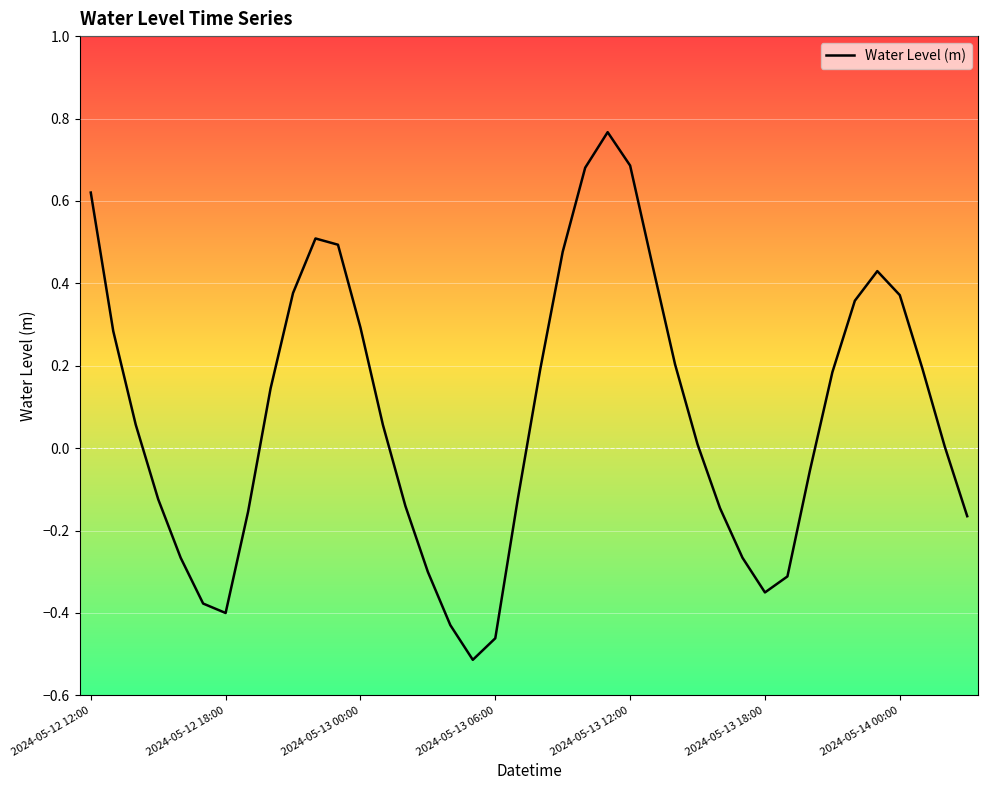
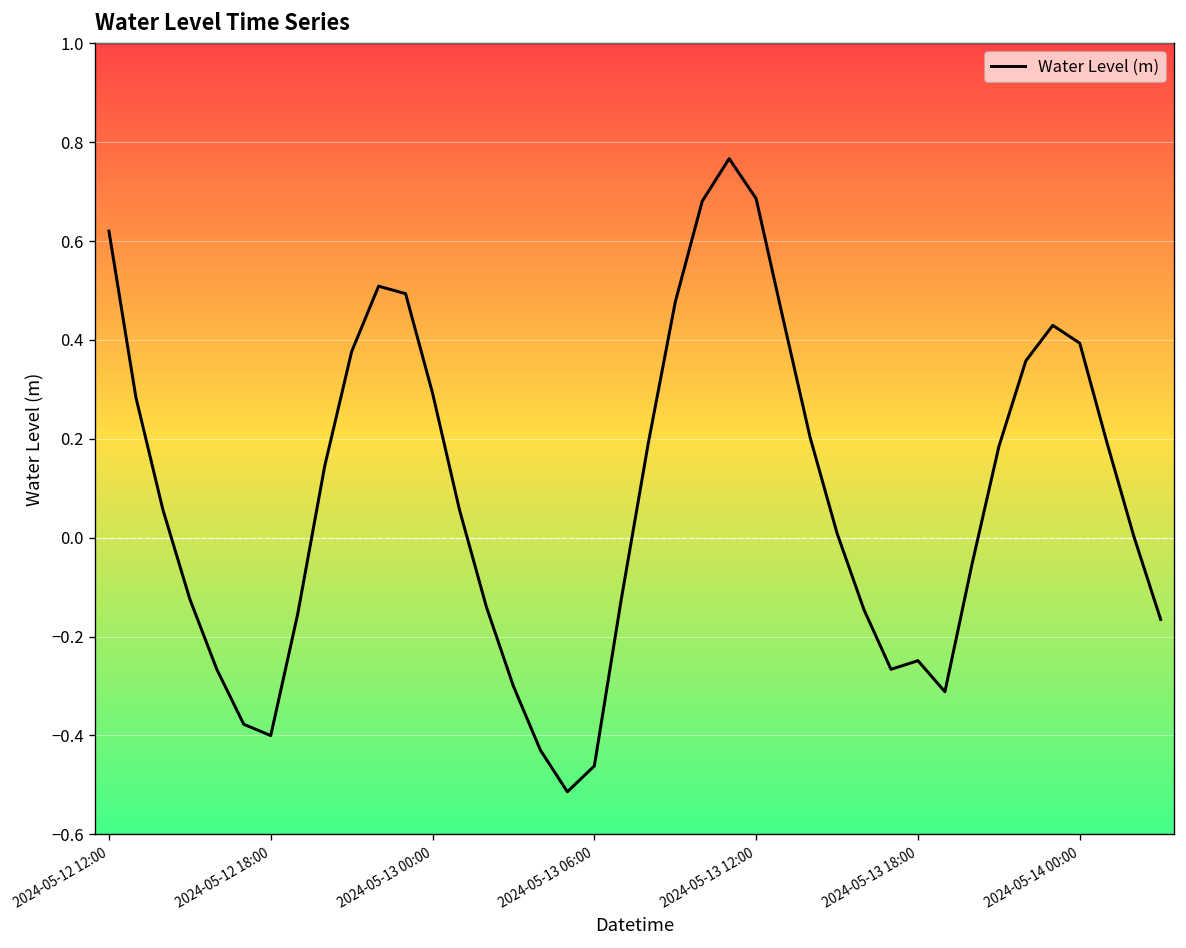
2024-05-13 18:00: -0.35 -> -0.25
2024-05-14 00:00: 0.37 -> 0.39
